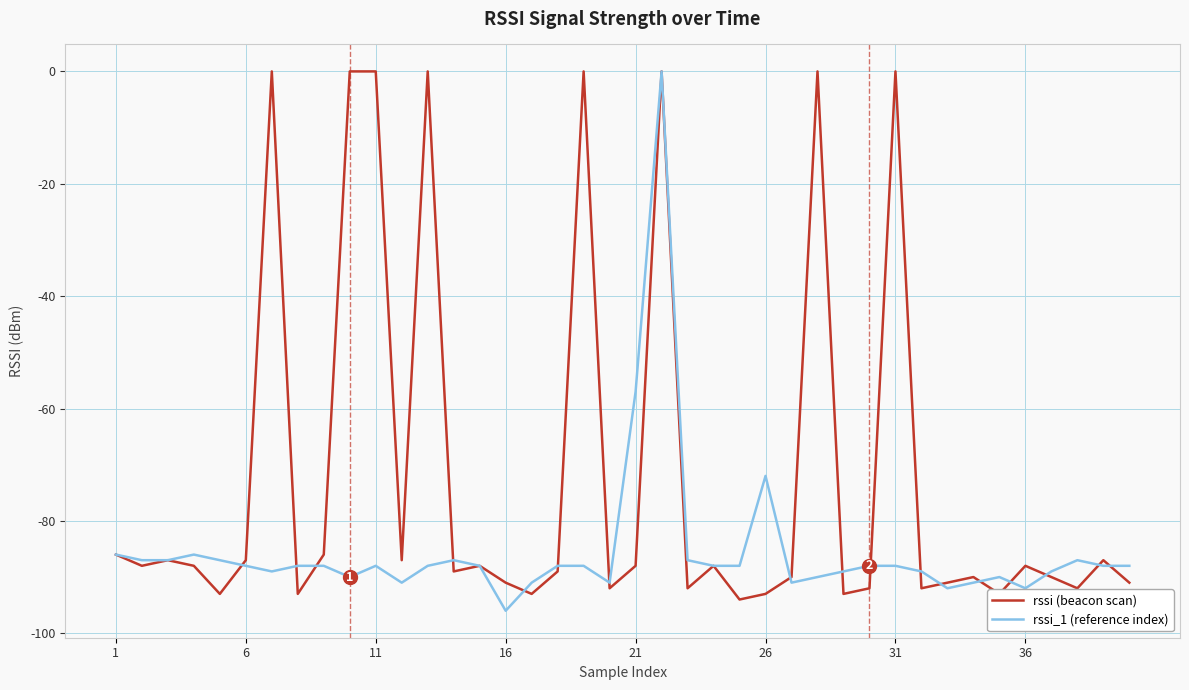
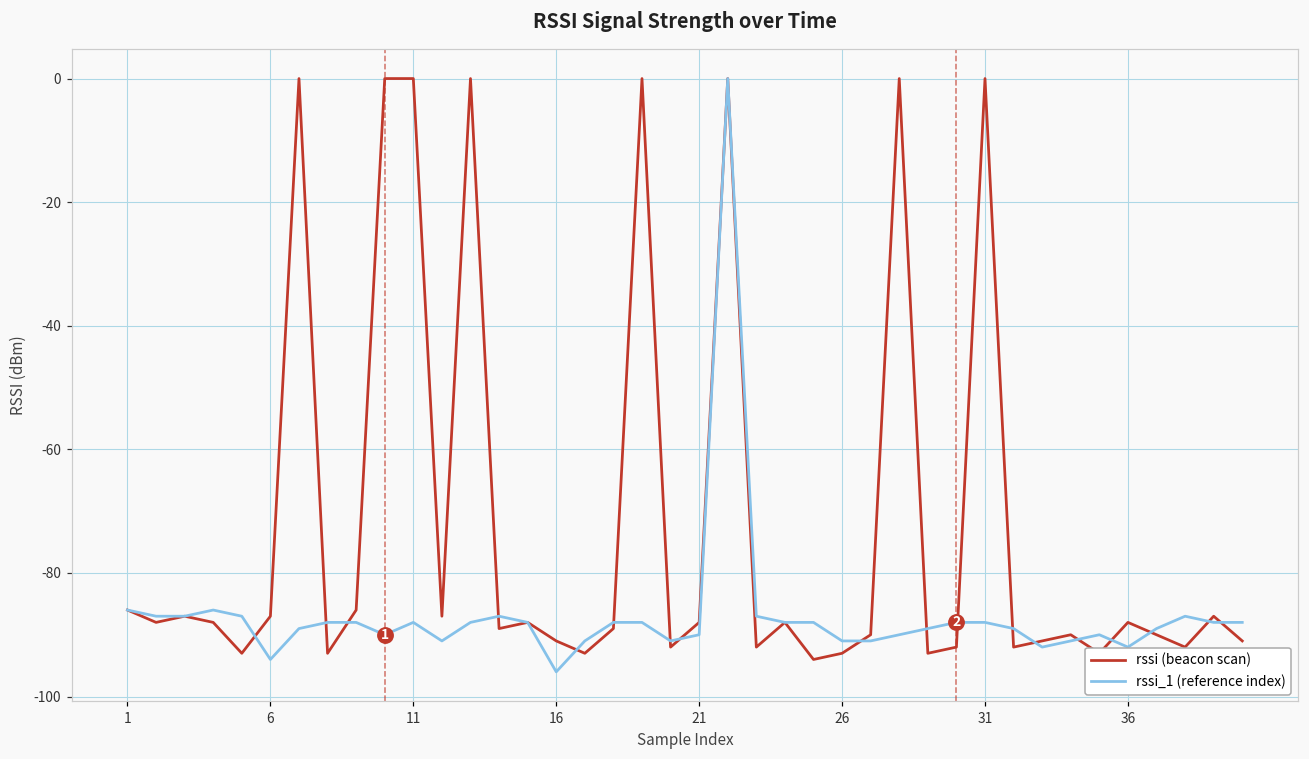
rssi_1 (reference index), 6: -88 -> -94
rssi_1 (reference index), 21: -57 -> -90
rssi_1 (reference index), 26: -72 -> -91
